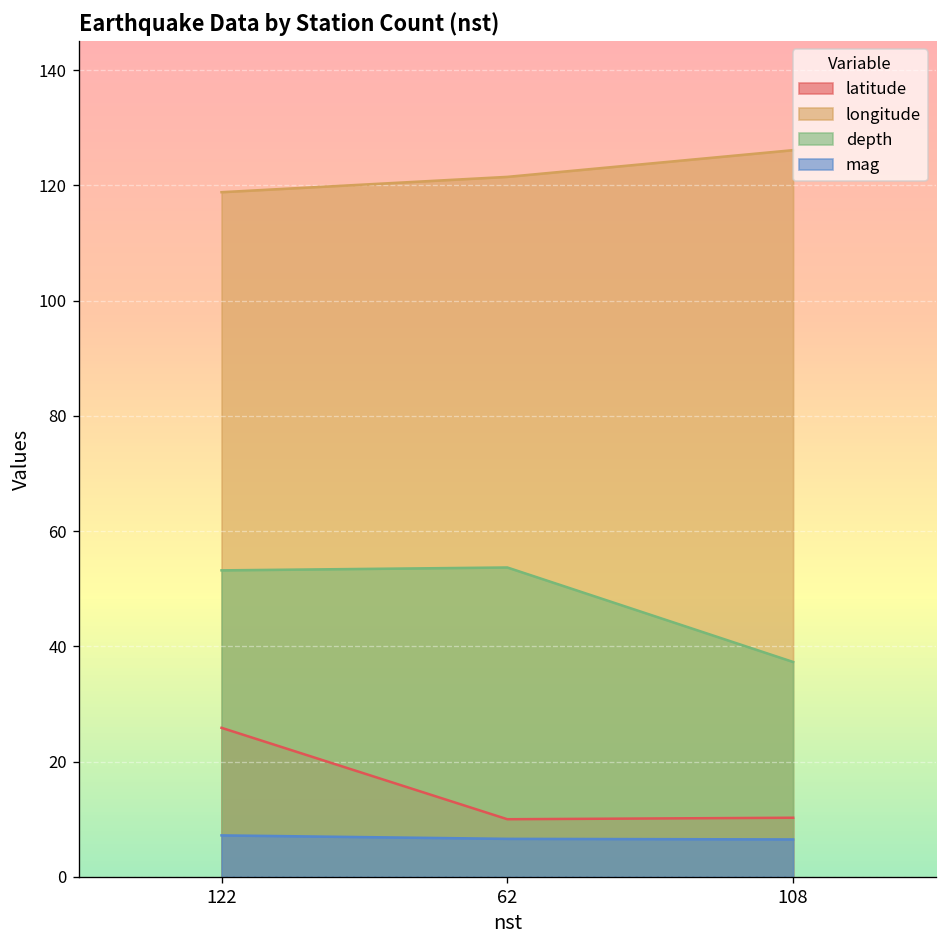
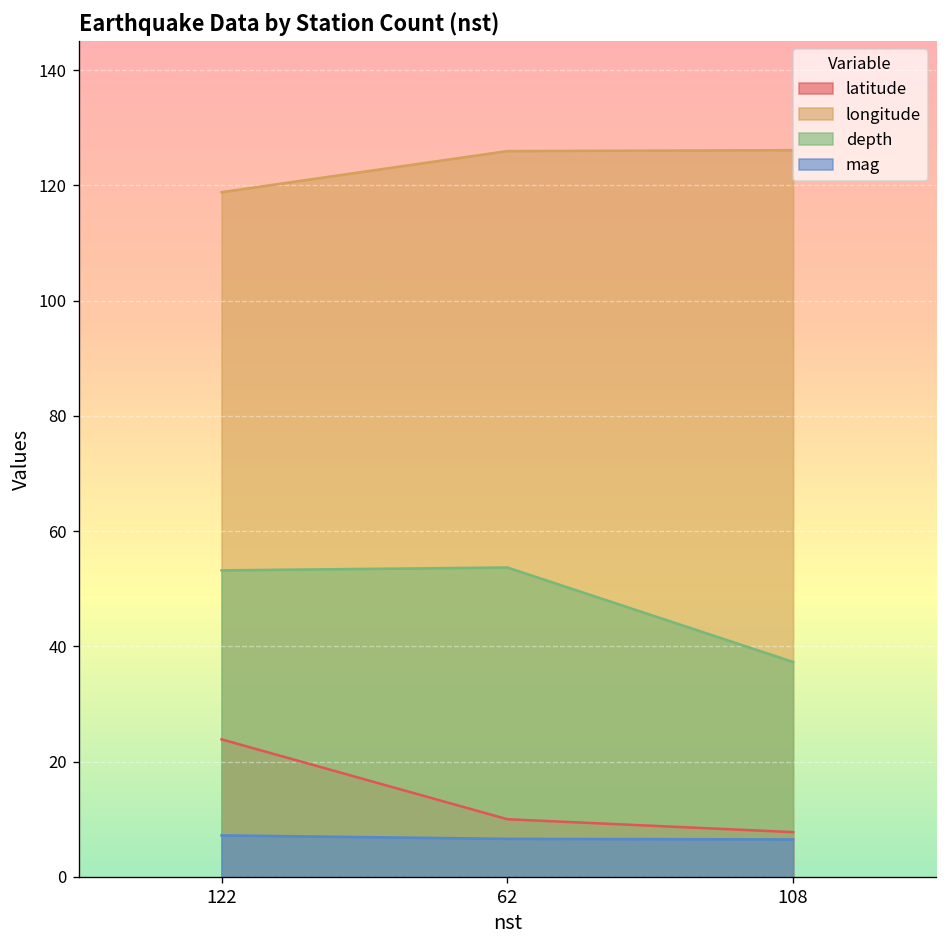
latitude, 122: 26 -> 24
longitude, 62: 121 -> 126
latitude, 108: 10 -> 8
